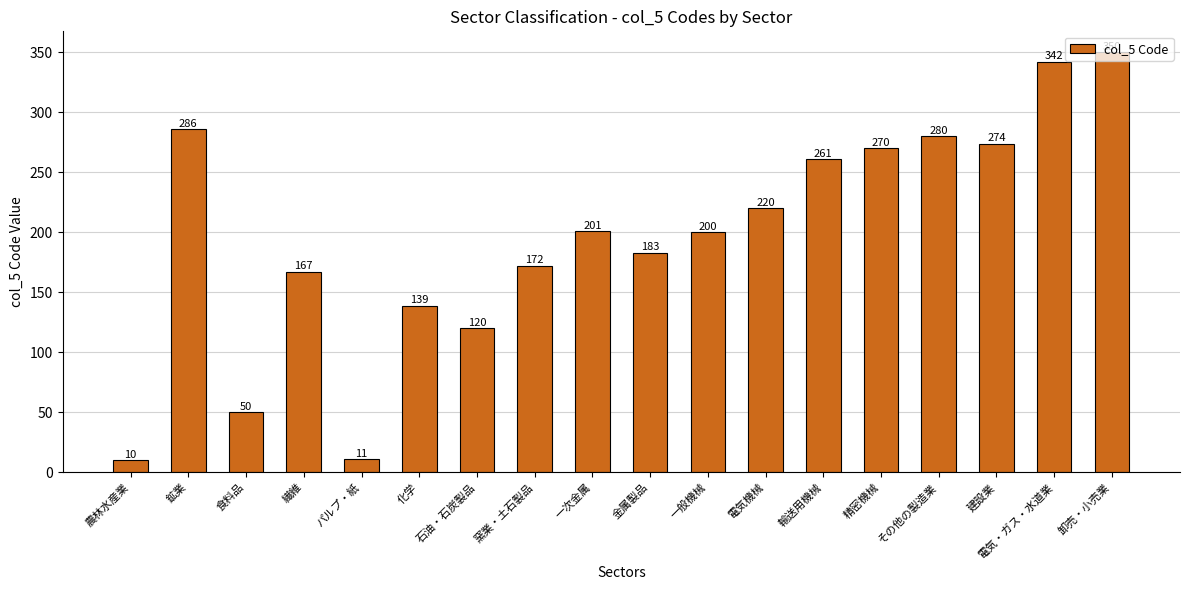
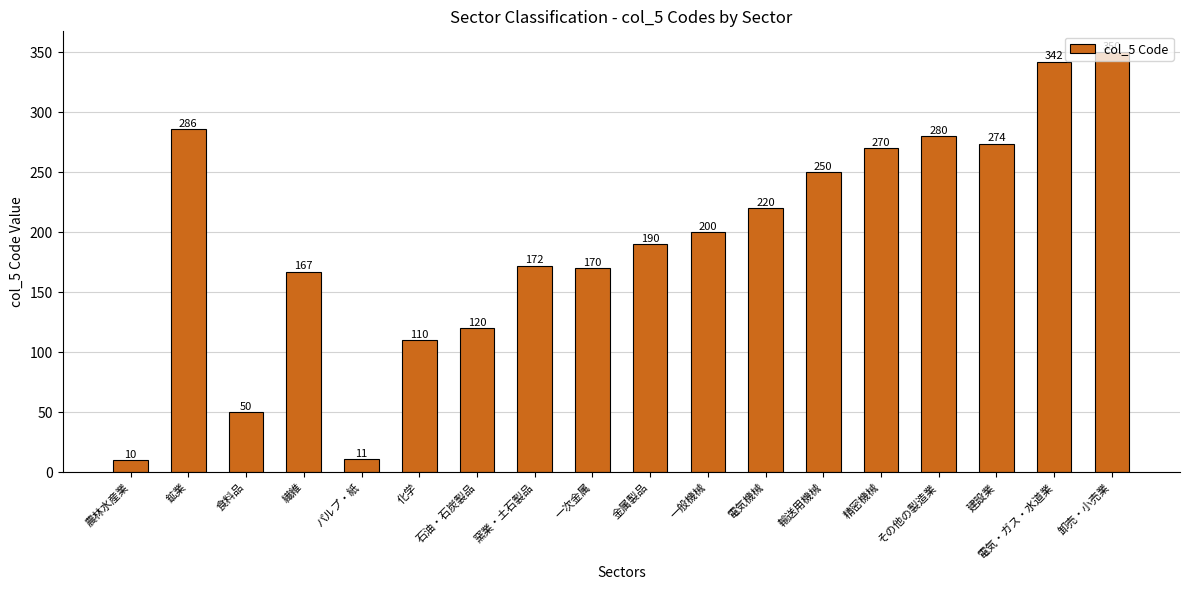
化学: 139 -> 110
一次金属: 201 -> 170
金属製品: 183 -> 190
輸送用機械: 261 -> 250
